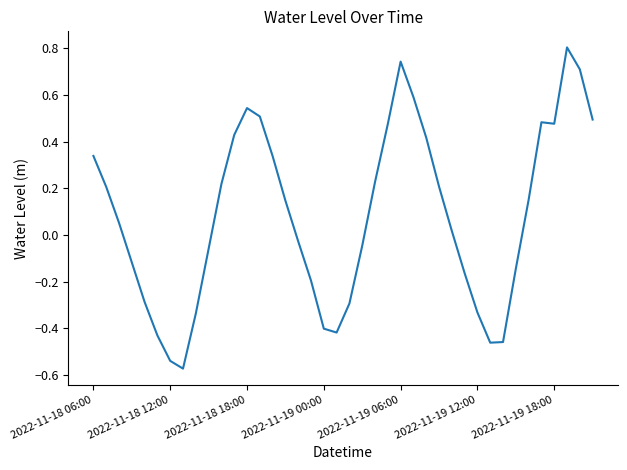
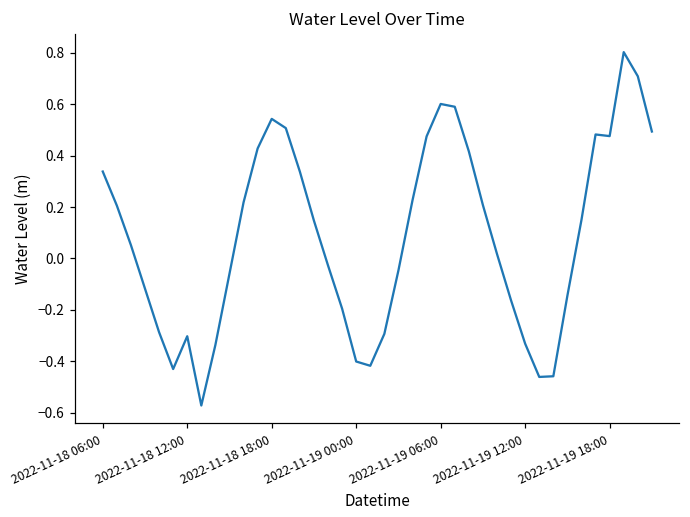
2022-11-18 12:00: -0.54 -> -0.30
2022-11-19 06:00: 0.74 -> 0.60
